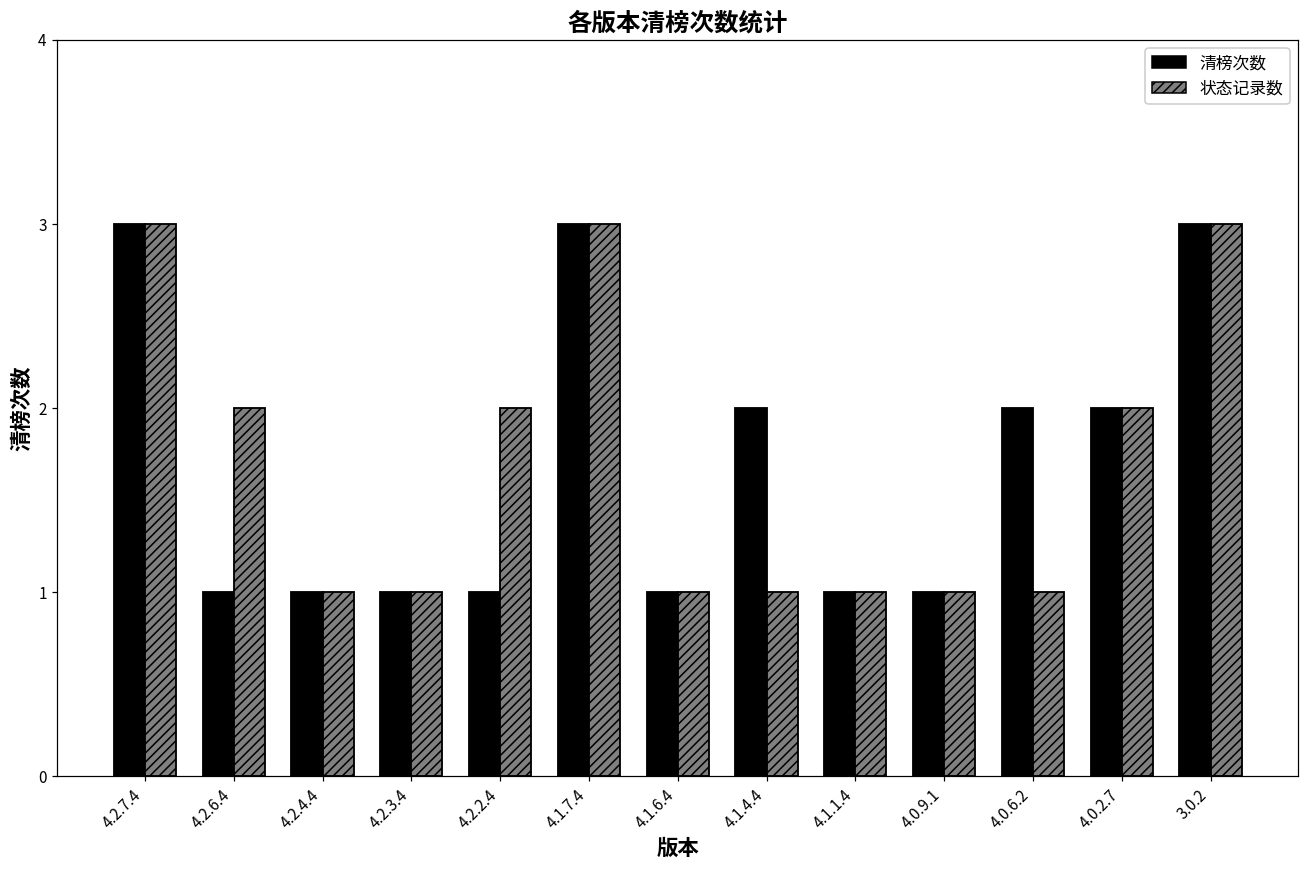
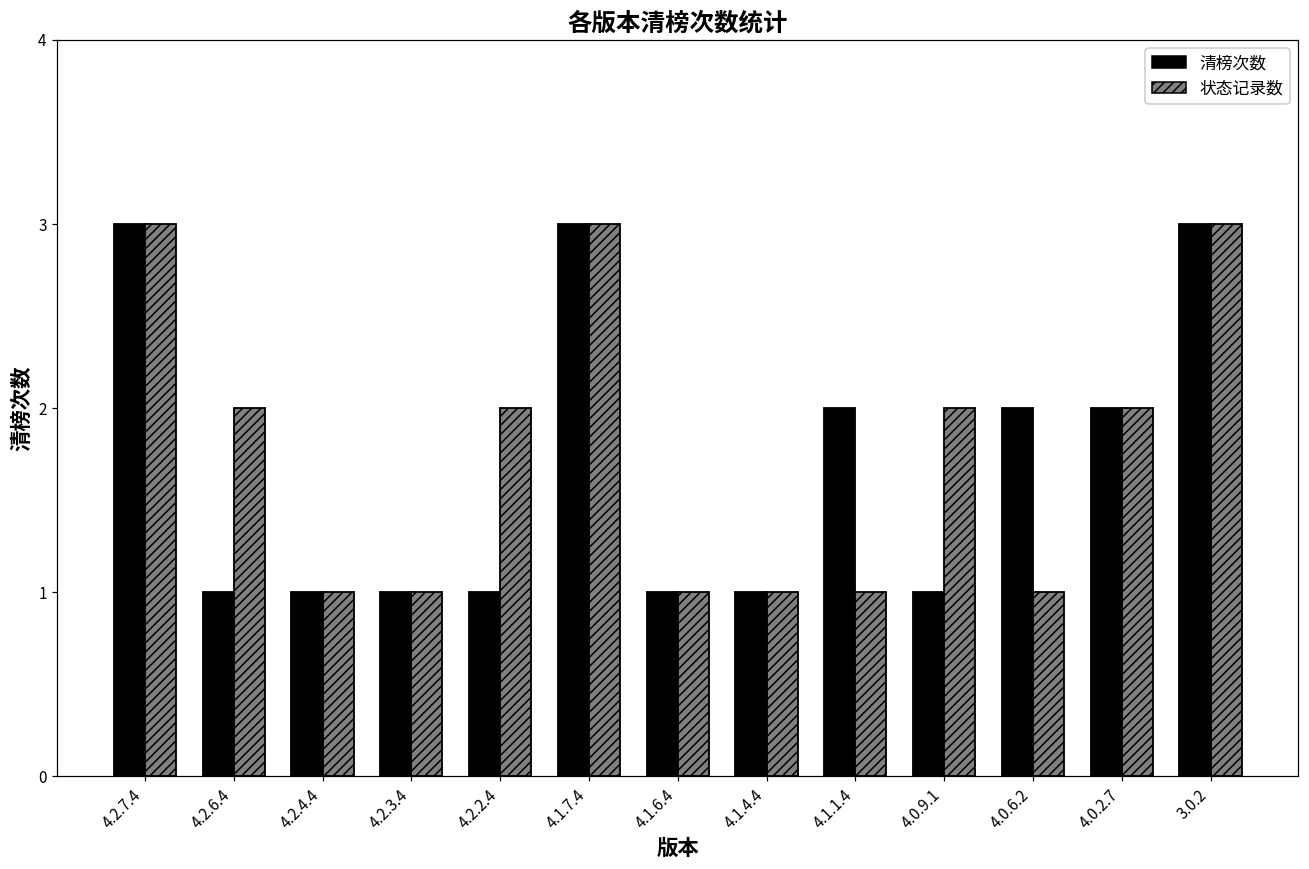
清榜次数, 4.1.4.4: 2 -> 1
清榜次数, 4.1.1.4: 1 -> 2
状态记录数, 4.0.9.1: 1 -> 2
